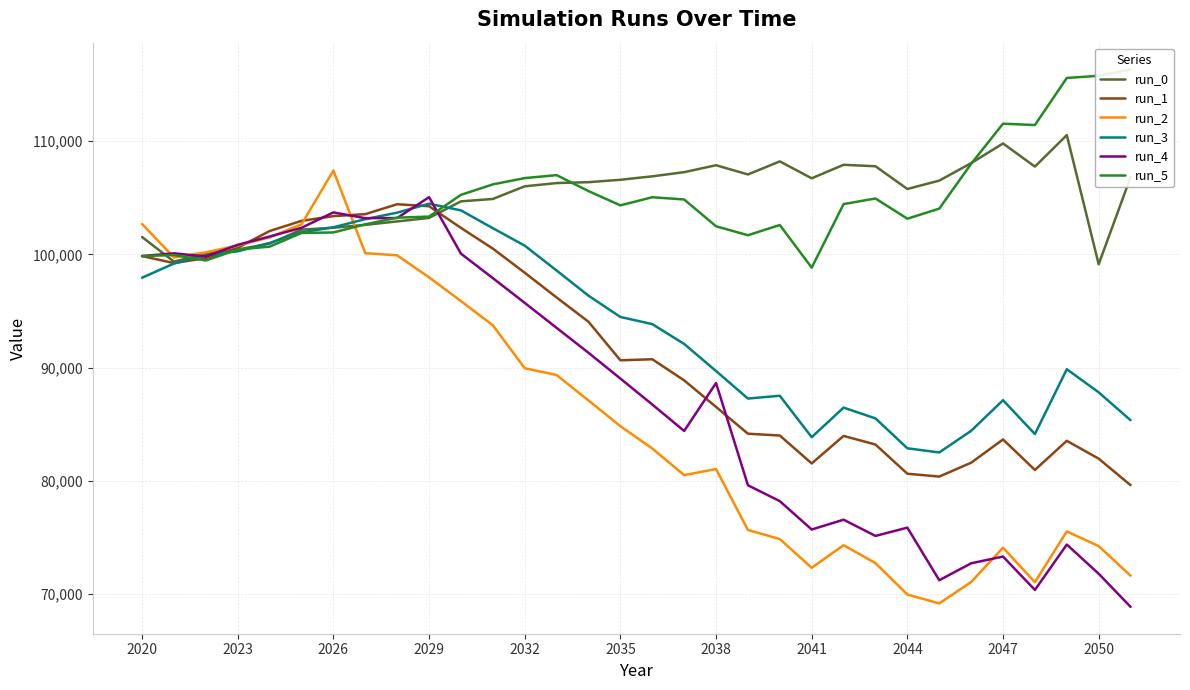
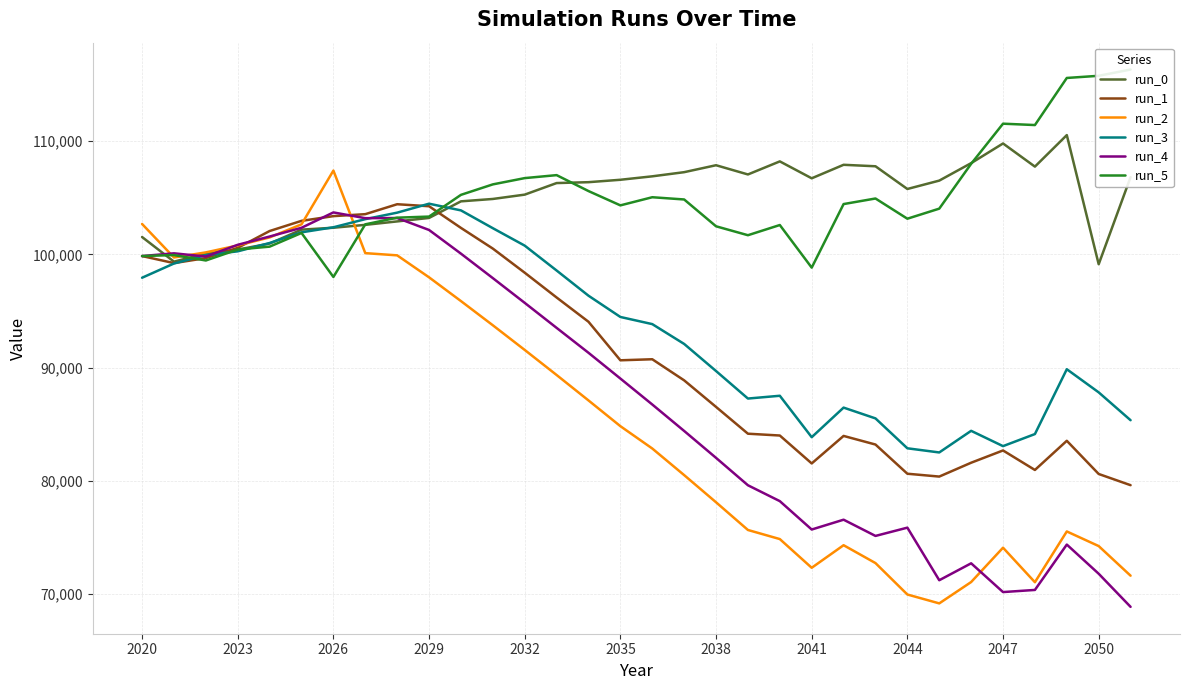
run_5, 2026: 101,900 -> 98,000
run_4, 2029: 105,000 -> 102,200
run_0, 2032: 106,000 -> 105,300
run_2, 2032: 89,900 -> 91,600
run_2, 2038: 81,000 -> 78,100
run_4, 2038: 88,600 -> 82,000
run_1, 2047: 83,700 -> 82,700
run_3, 2047: 87,100 -> 83,100
run_4, 2047: 73,300 -> 70,200
run_1, 2050: 82,000 -> 80,600
